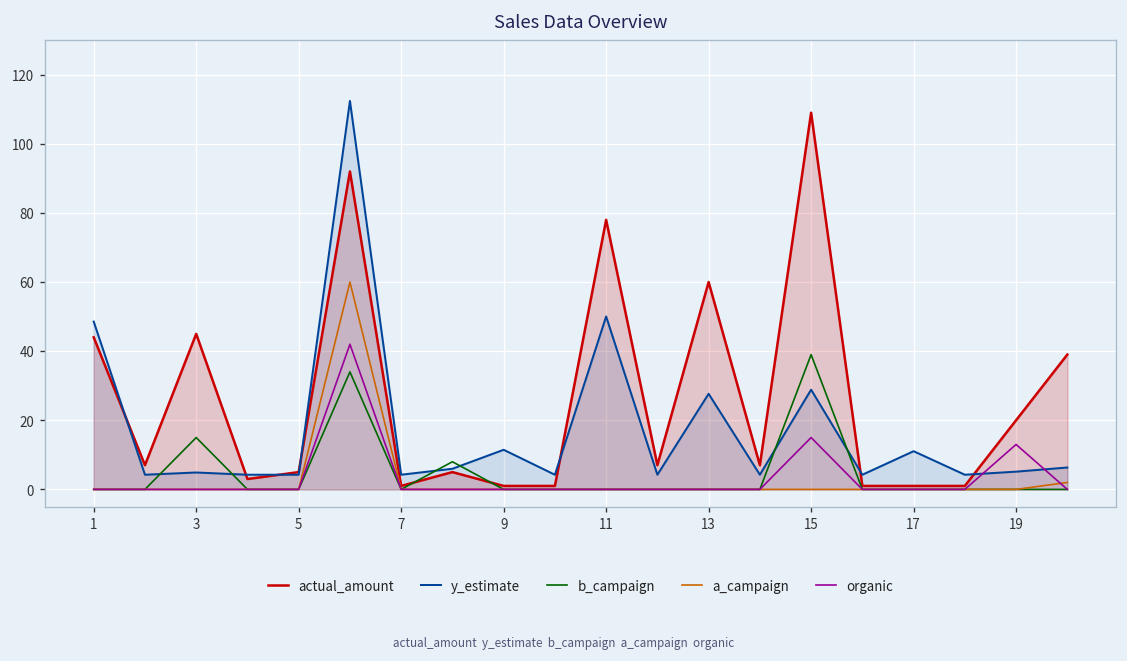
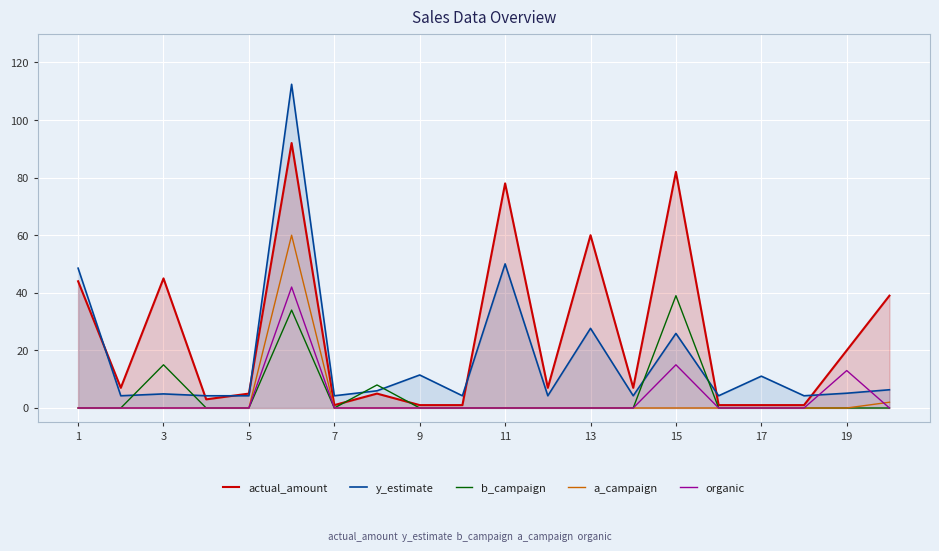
actual_amount, 15: 109 -> 82
y_estimate, 15: 29 -> 26
